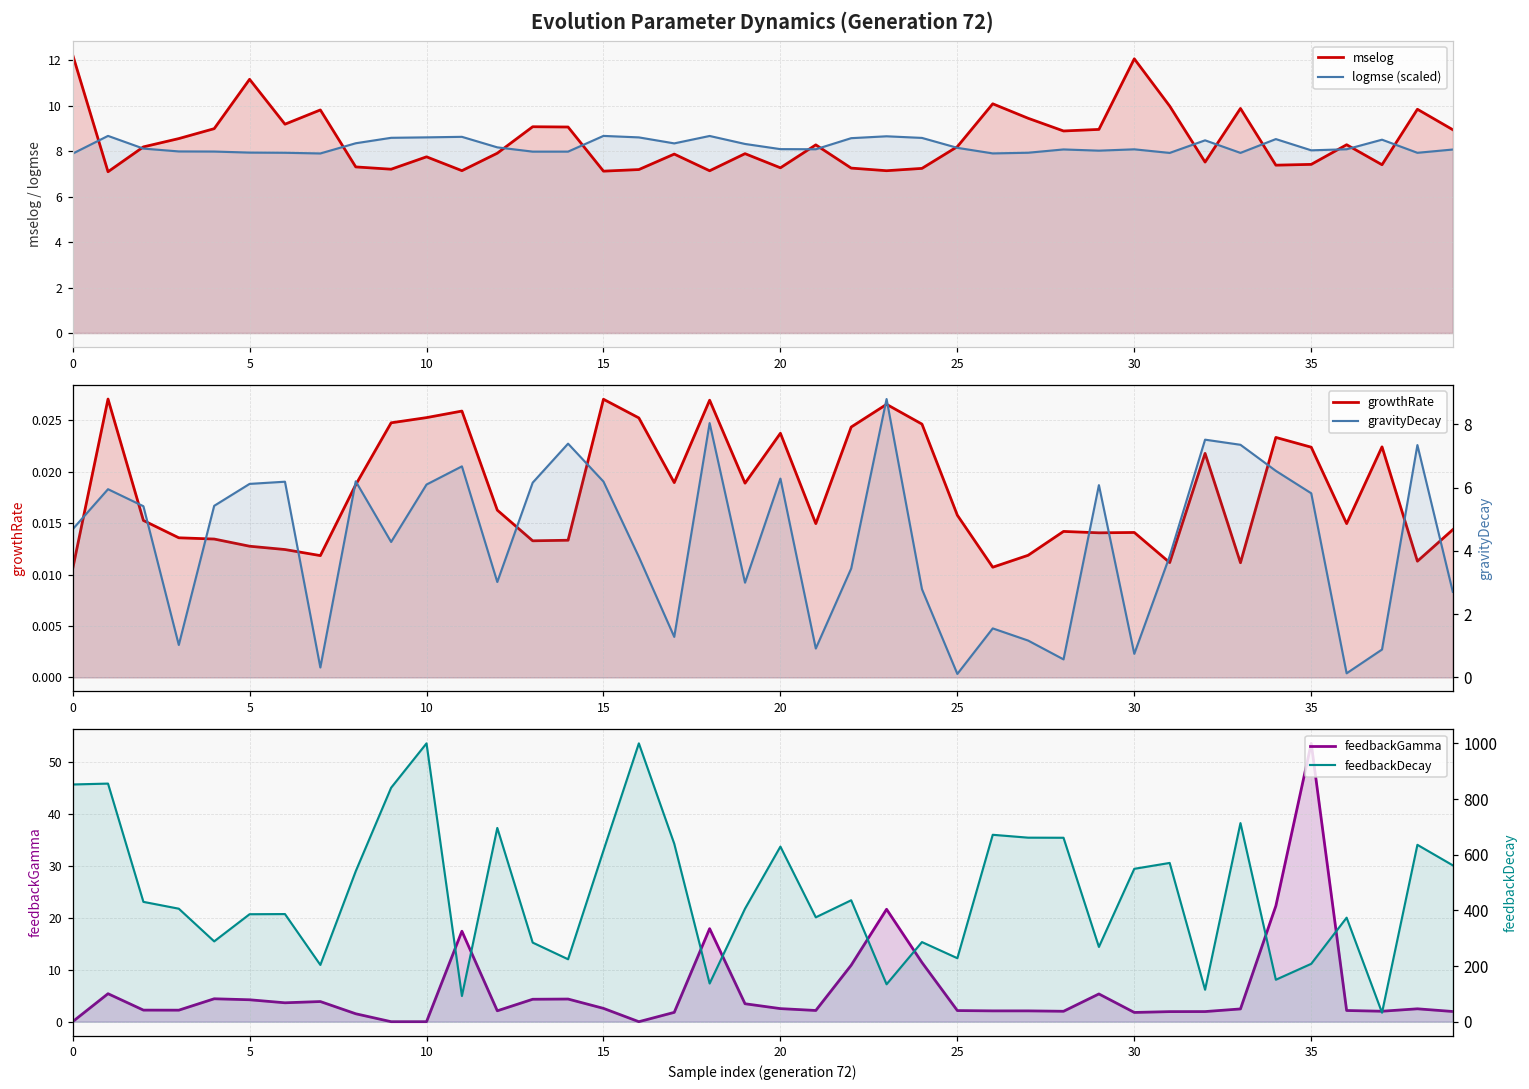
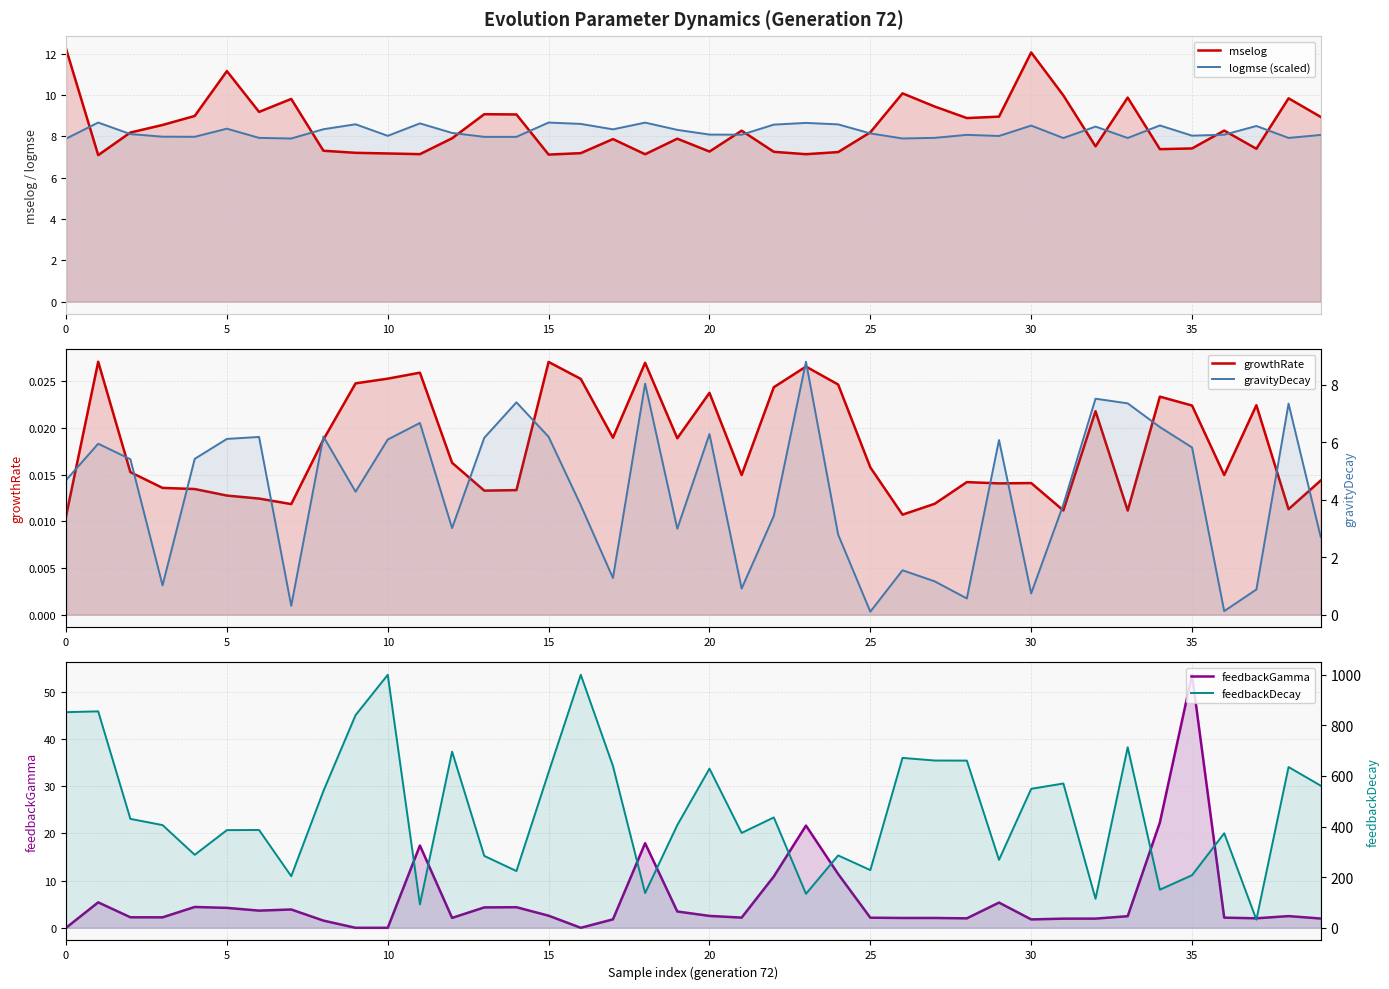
Evolution Parameter Dynamics (Generation 72), logmse (scaled), 5: 7.9 -> 8.4
Evolution Parameter Dynamics (Generation 72), mselog, 10: 7.7 -> 7.2
Evolution Parameter Dynamics (Generation 72), logmse (scaled), 10: 8.6 -> 8.0
Evolution Parameter Dynamics (Generation 72), logmse (scaled), 30: 8.1 -> 8.5
